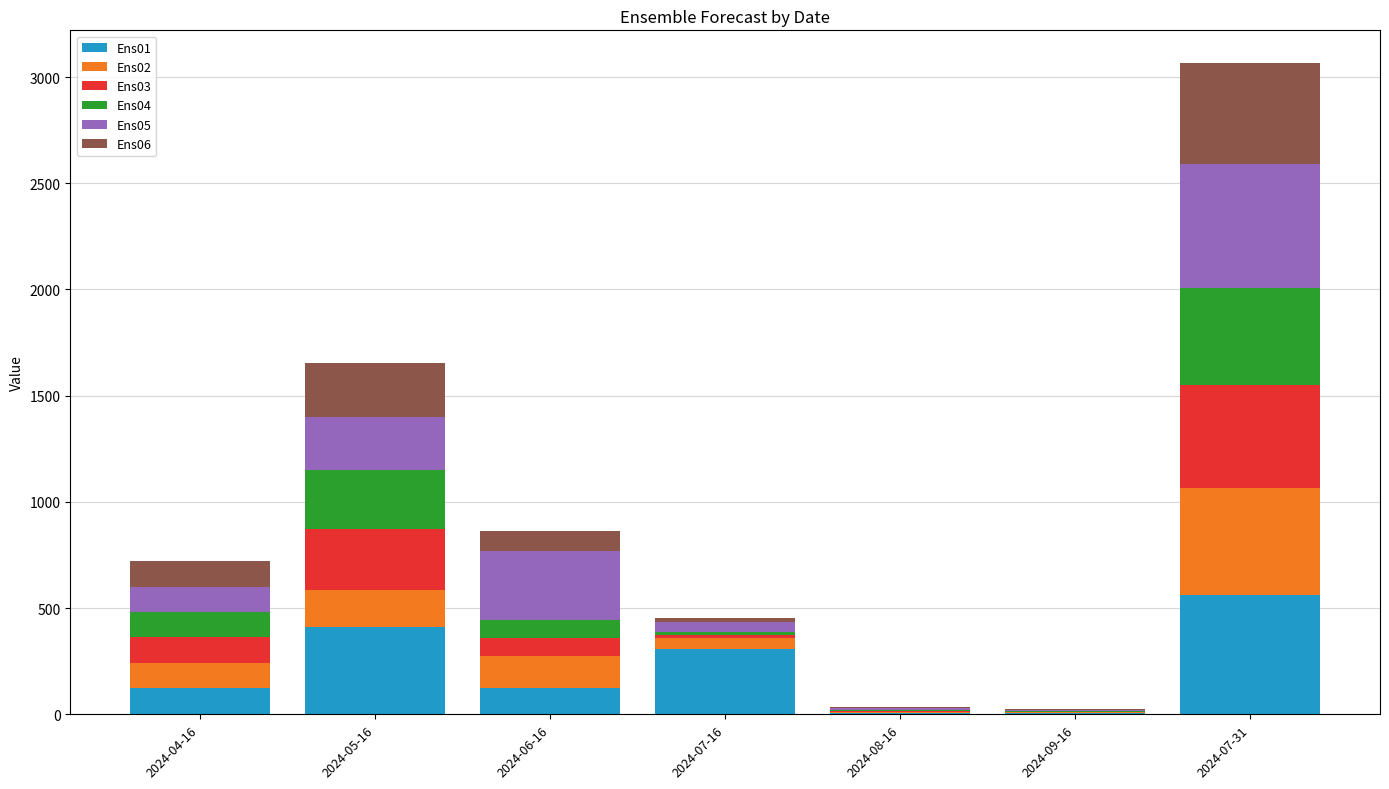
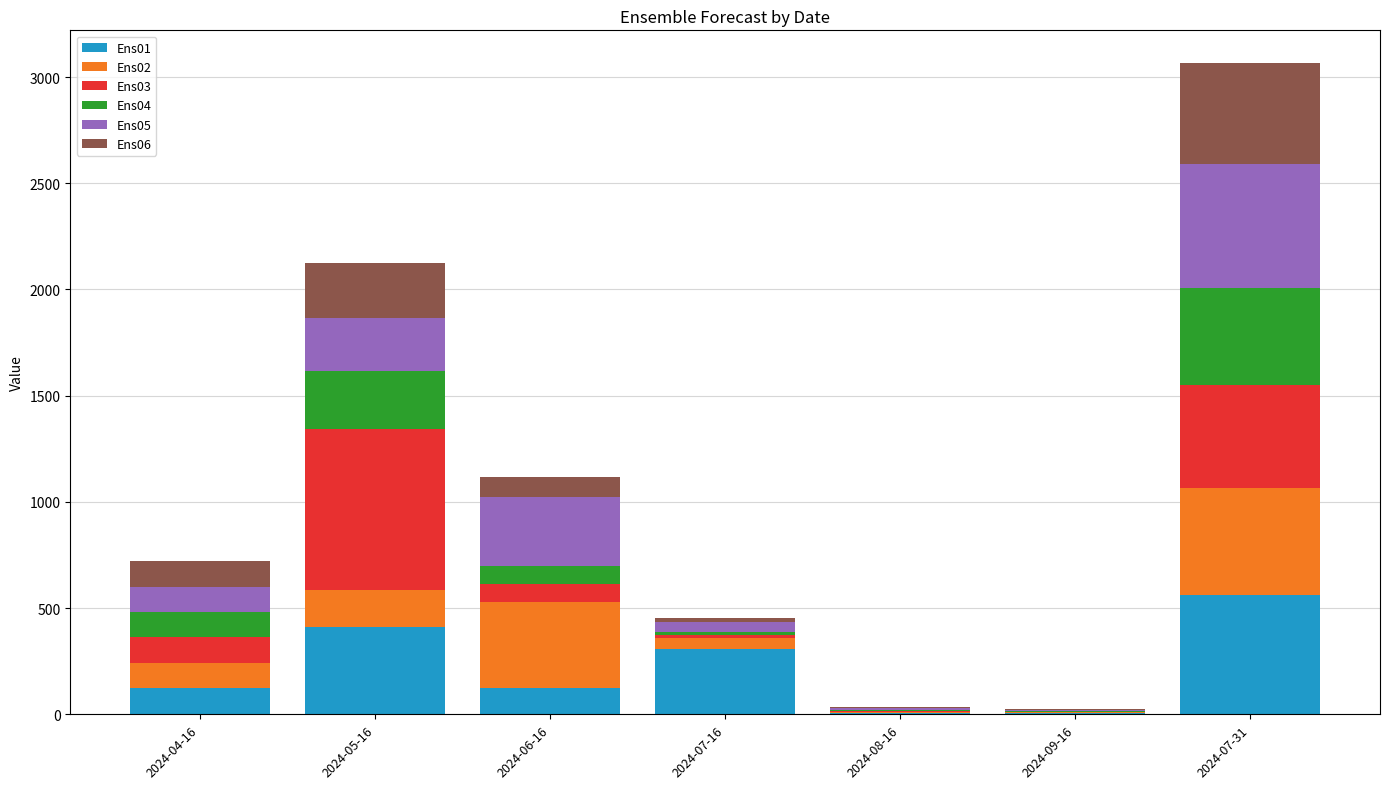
Ens03, 2024-05-16: 290 -> 760
Ens02, 2024-06-16: 150 -> 410
